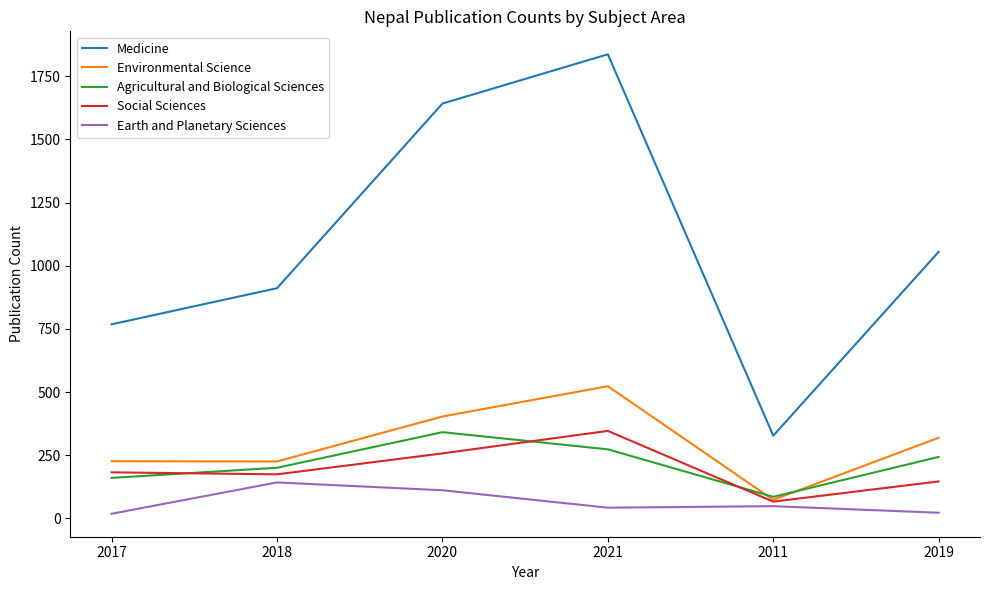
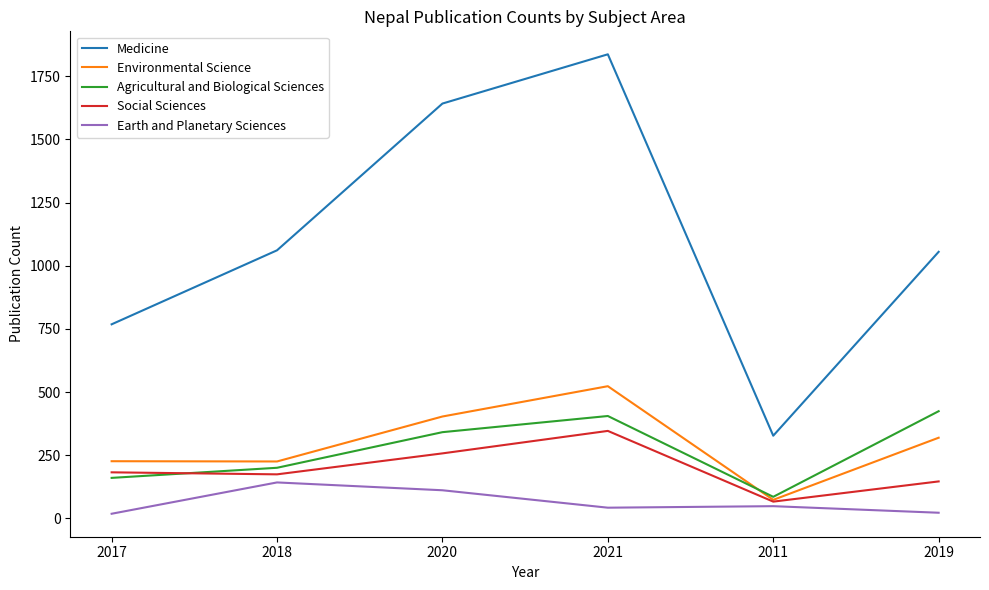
Medicine, 2018: 910 -> 1060
Agricultural and Biological Sciences, 2021: 270 -> 410
Agricultural and Biological Sciences, 2019: 240 -> 420
